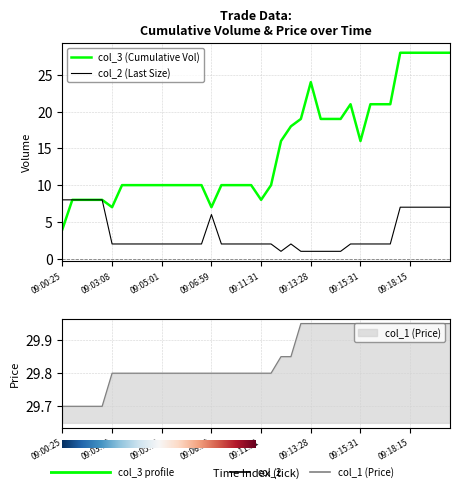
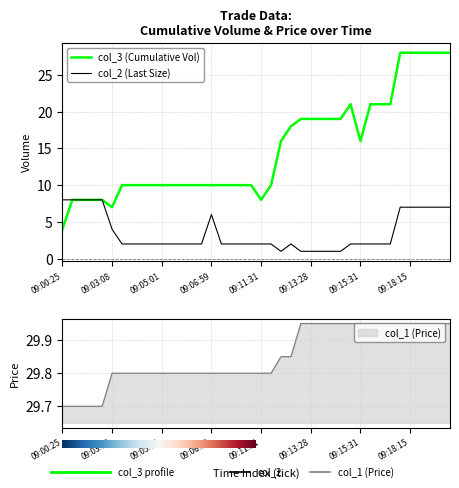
Trade Data: Cumulative Volume & Price over Time, col_2 (Last Size), 09:03:08: 2 -> 4
Trade Data: Cumulative Volume & Price over Time, col_3 (Cumulative Vol), 09:06:59: 7 -> 10
Trade Data: Cumulative Volume & Price over Time, col_3 (Cumulative Vol), 09:13:28: 24 -> 19
